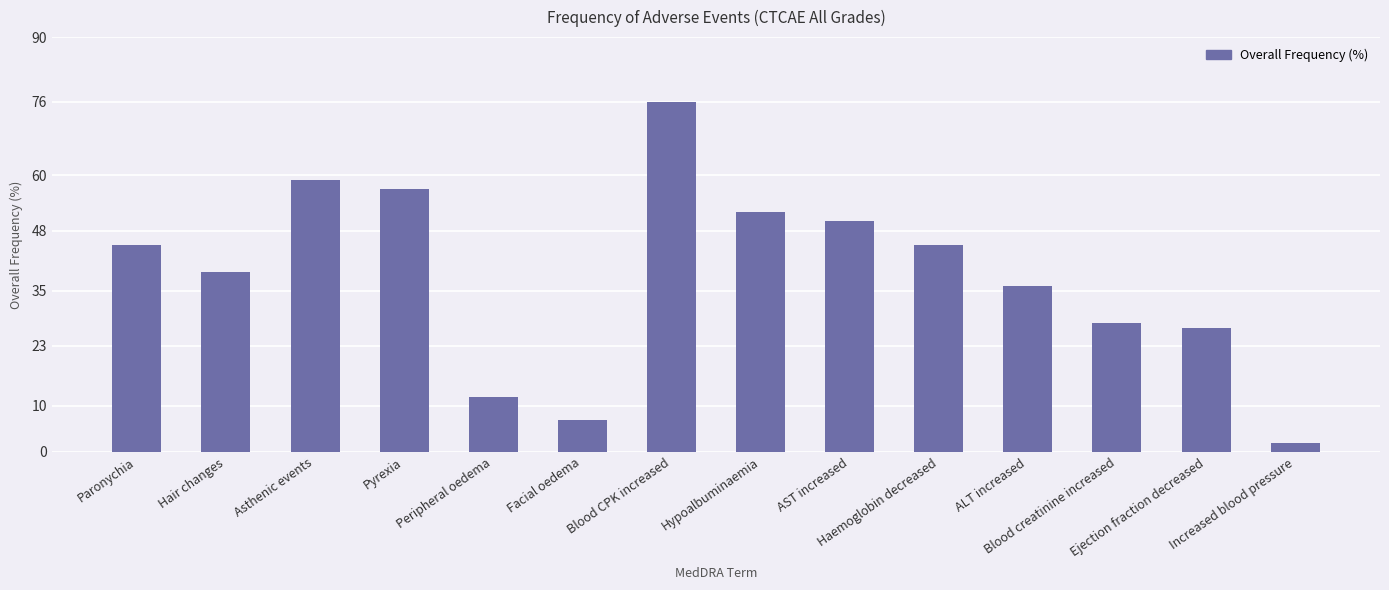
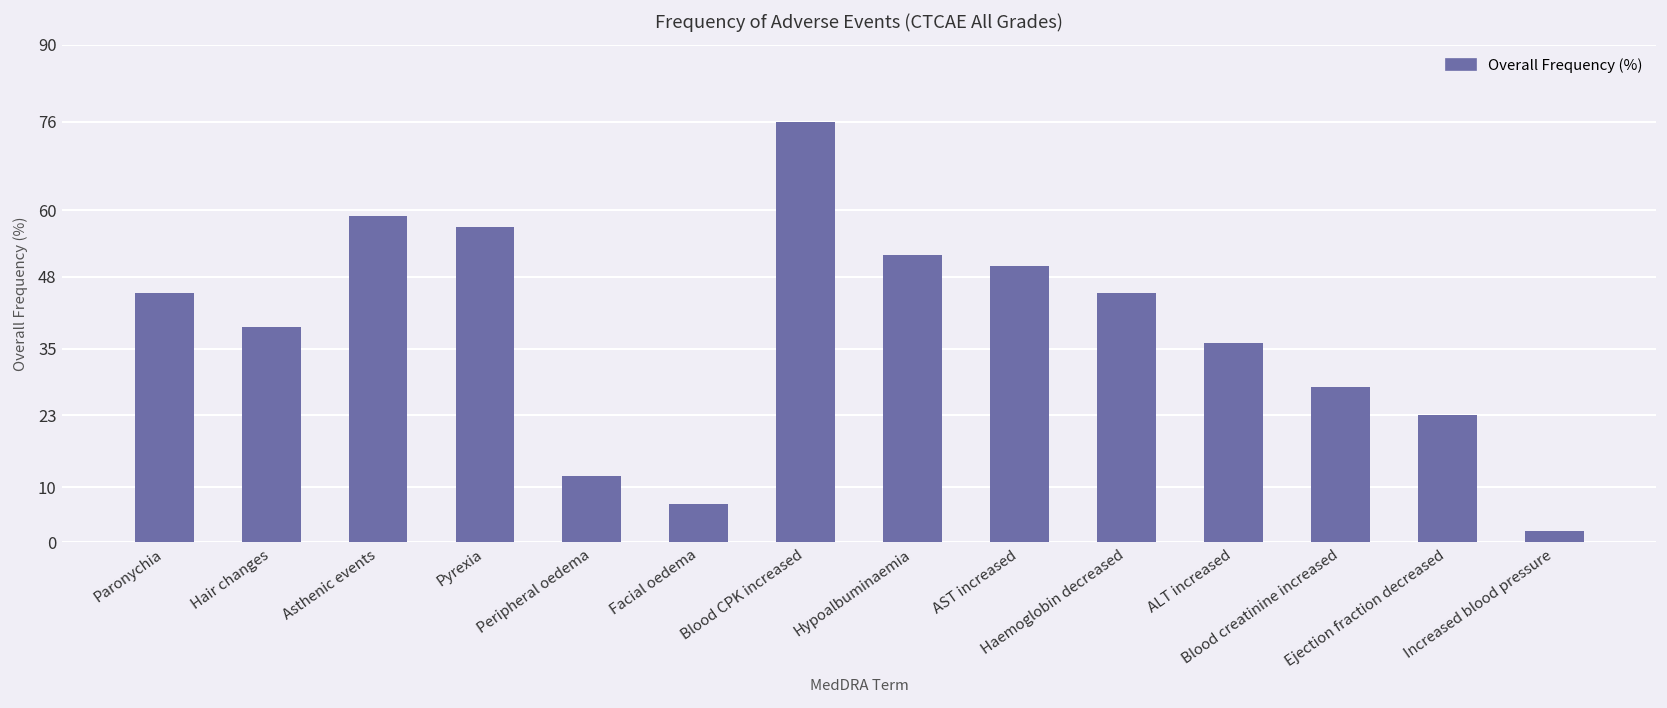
Ejection fraction decreased: 27 -> 23
